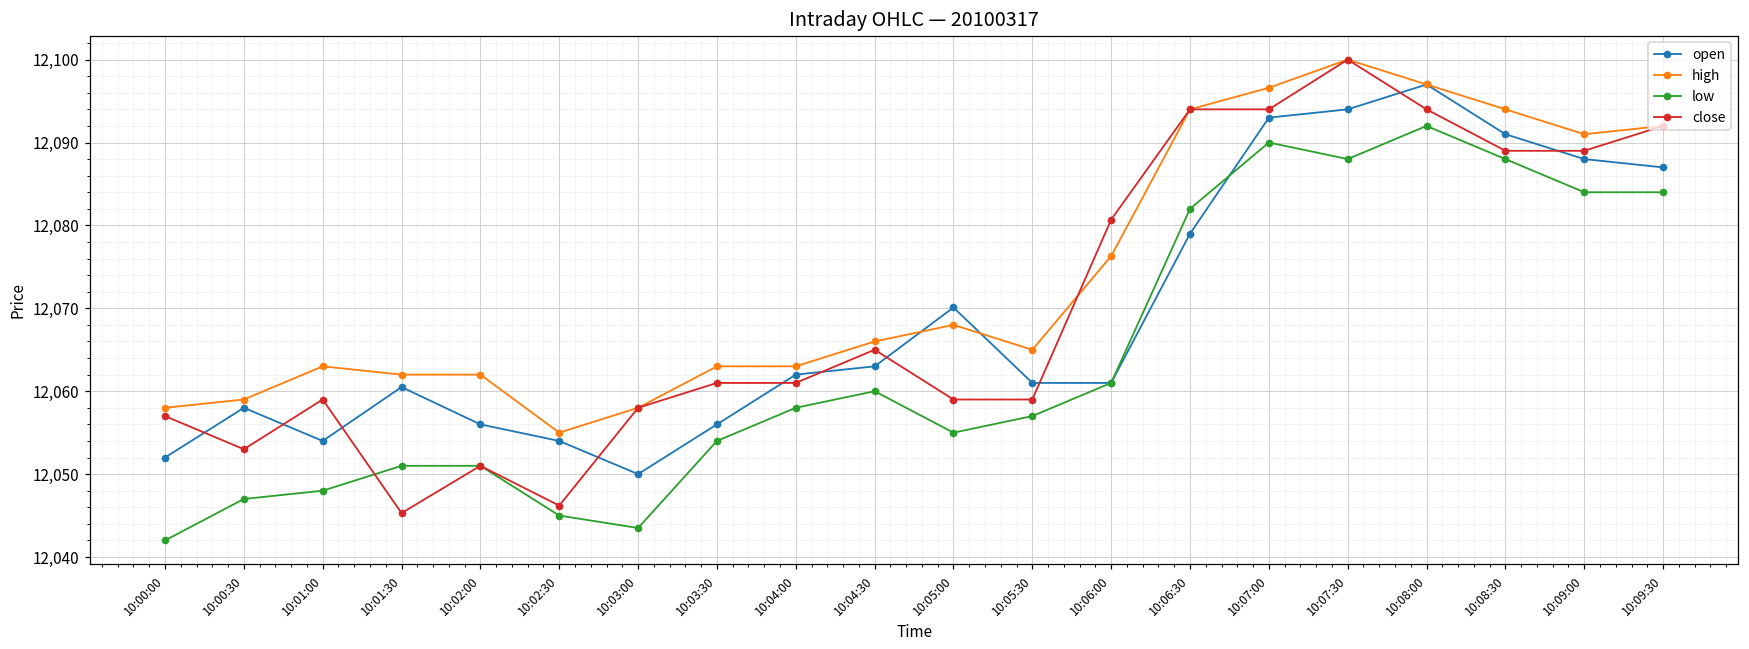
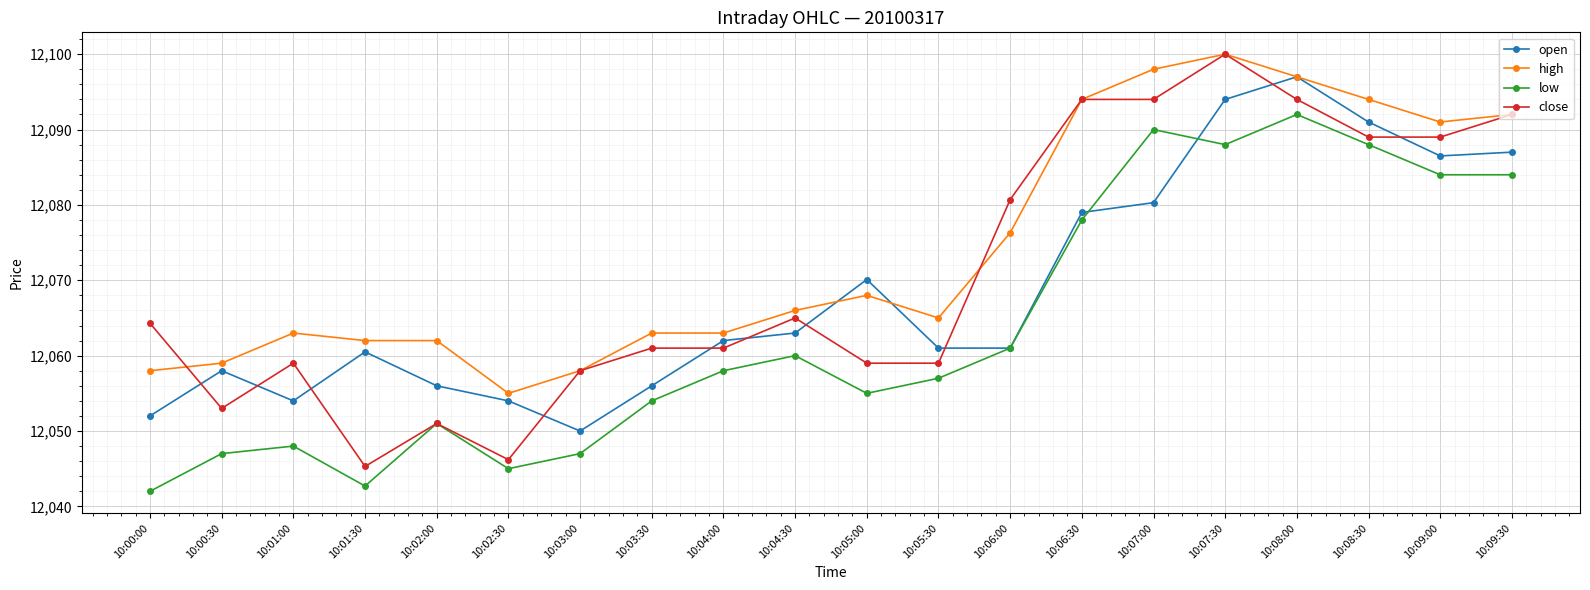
close, 10:00:00: 12,057 -> 12,064
low, 10:01:30: 12,051 -> 12,043
low, 10:03:00: 12,044 -> 12,047
low, 10:06:30: 12,082 -> 12,078
open, 10:07:00: 12,093 -> 12,080
high, 10:07:00: 12,097 -> 12,098
open, 10:09:00: 12,088 -> 12,087
